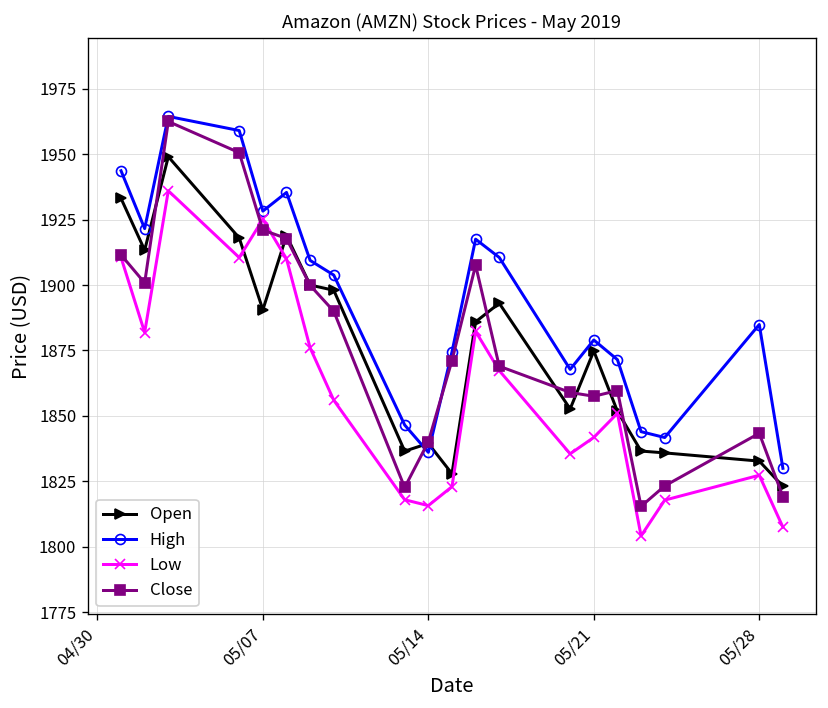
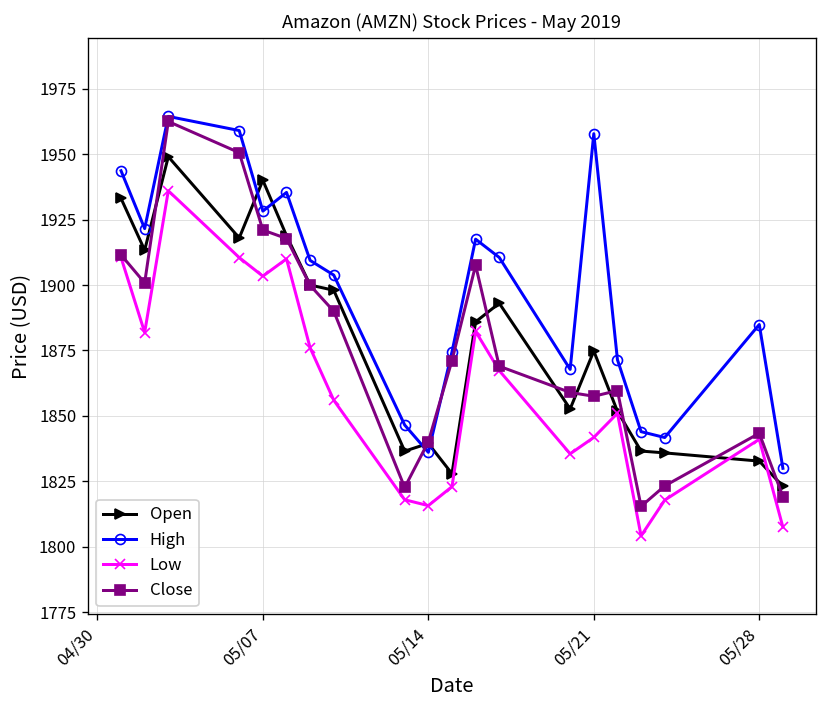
Open, 05/07: 1891 -> 1940
Low, 05/07: 1925 -> 1903
High, 05/21: 1879 -> 1958
Low, 05/28: 1827 -> 1841
